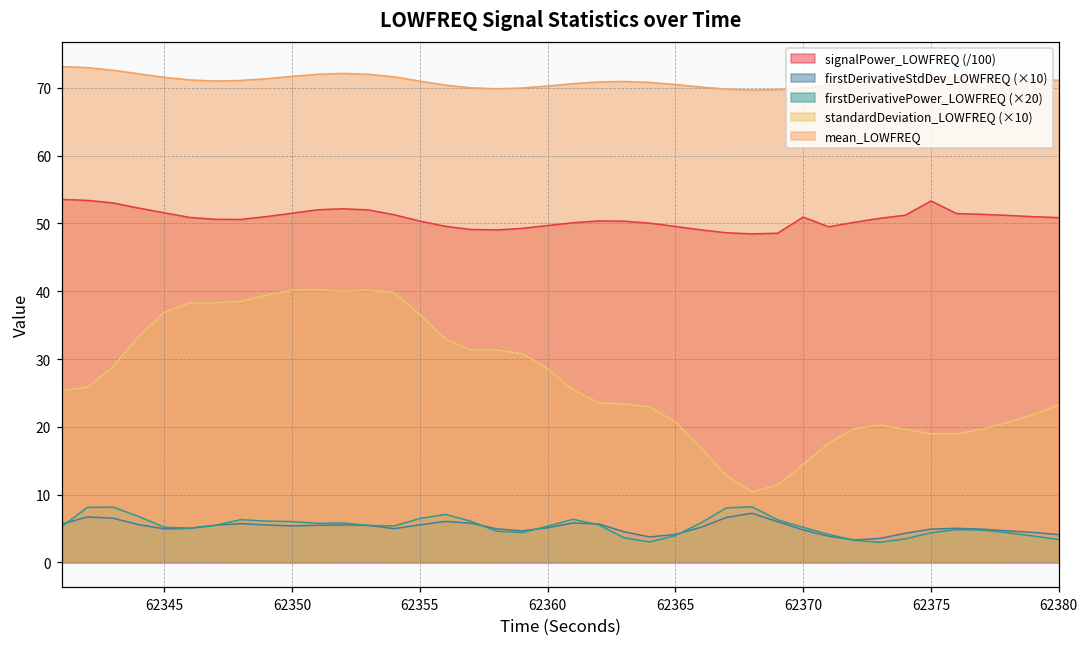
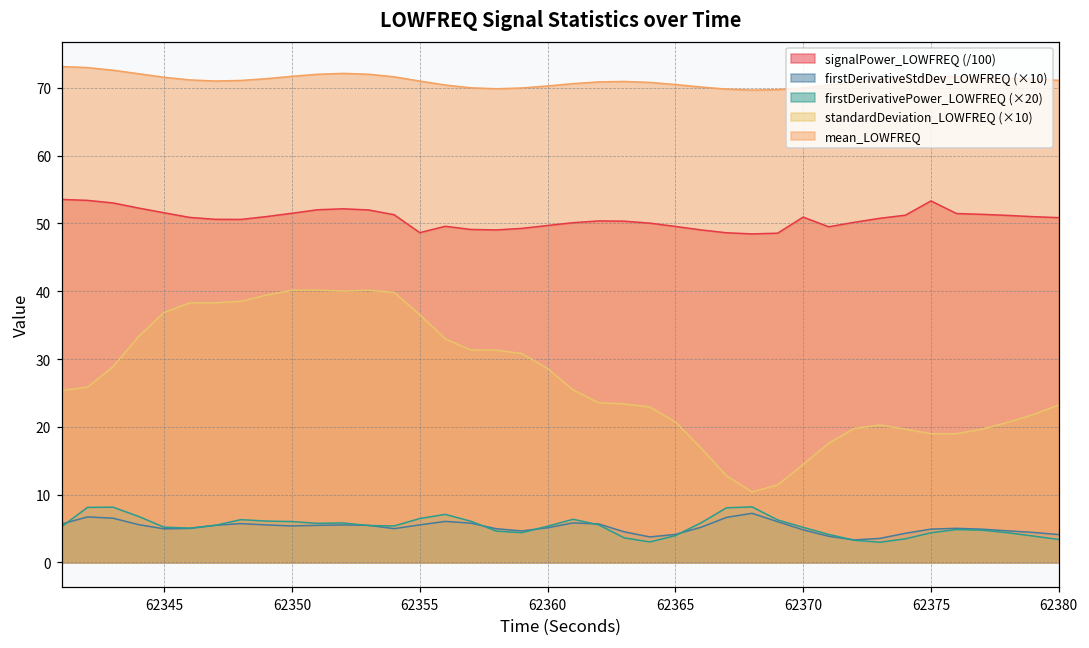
signalPower_LOWFREQ (/100), 62355: 50 -> 49
